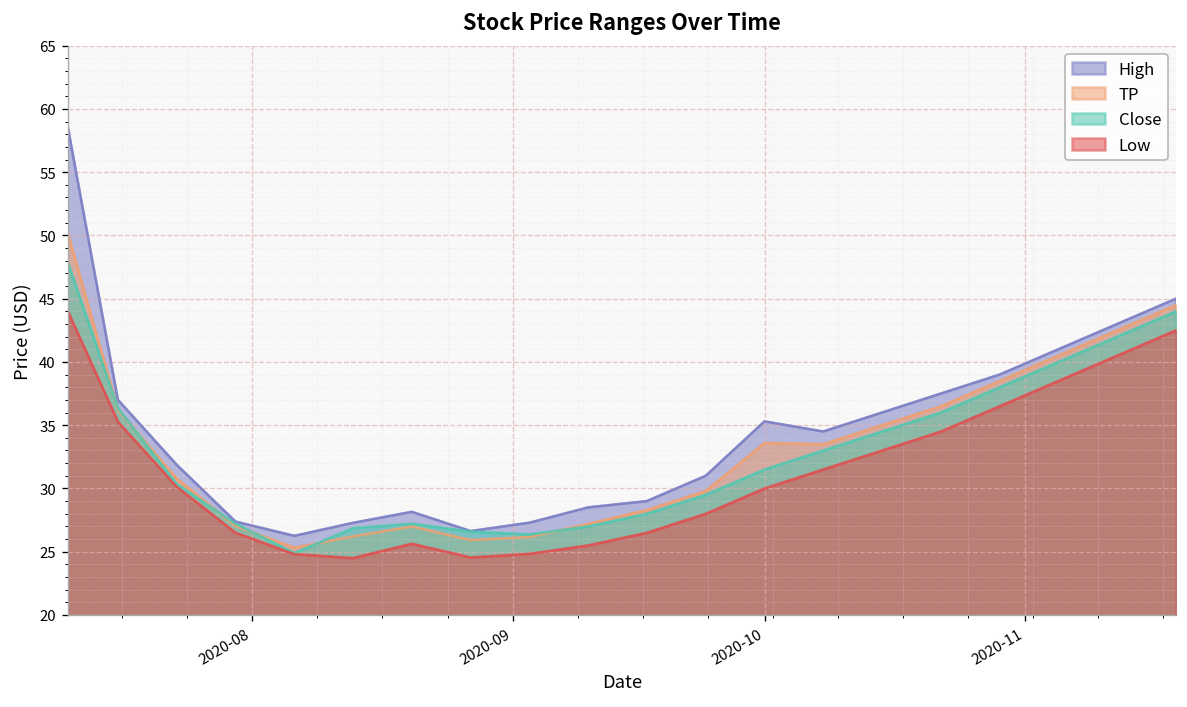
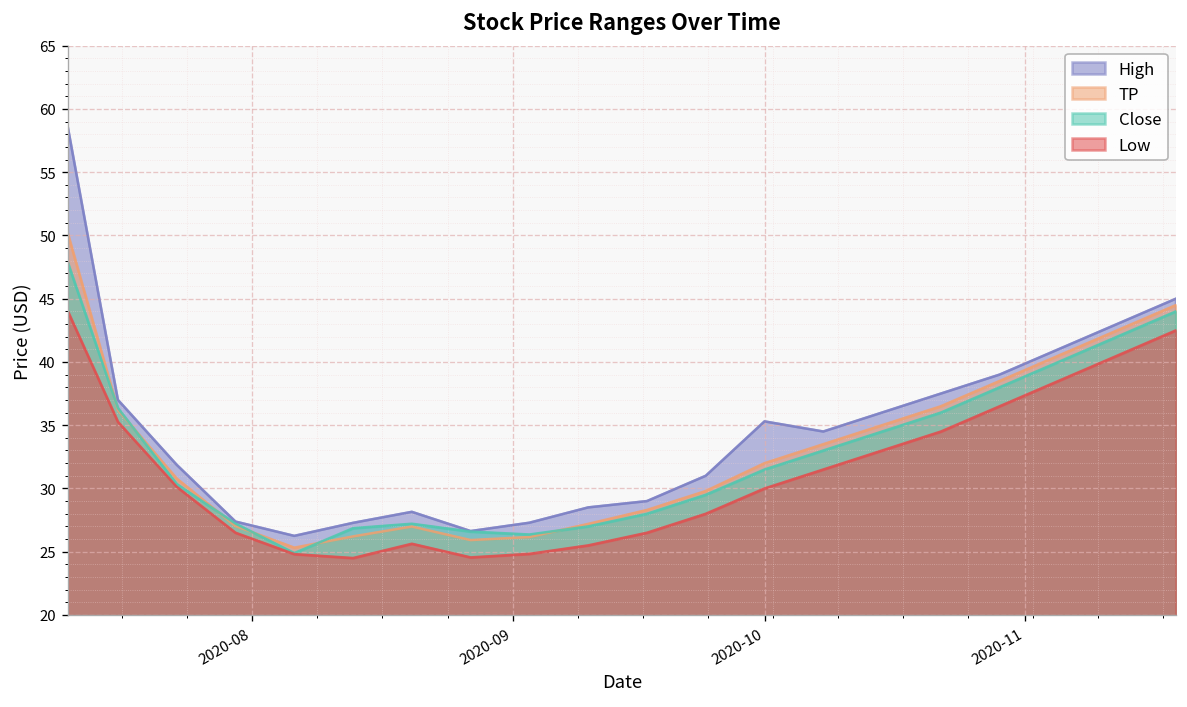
TP, 2020-10: 33.6 -> 32.0
